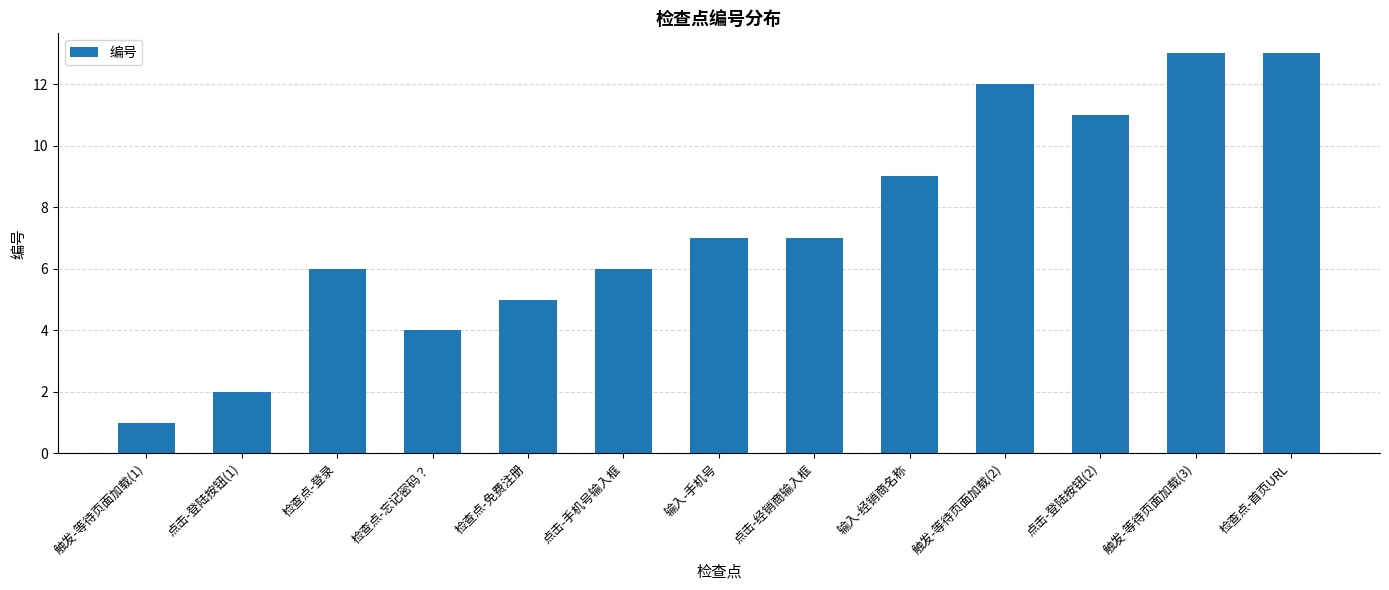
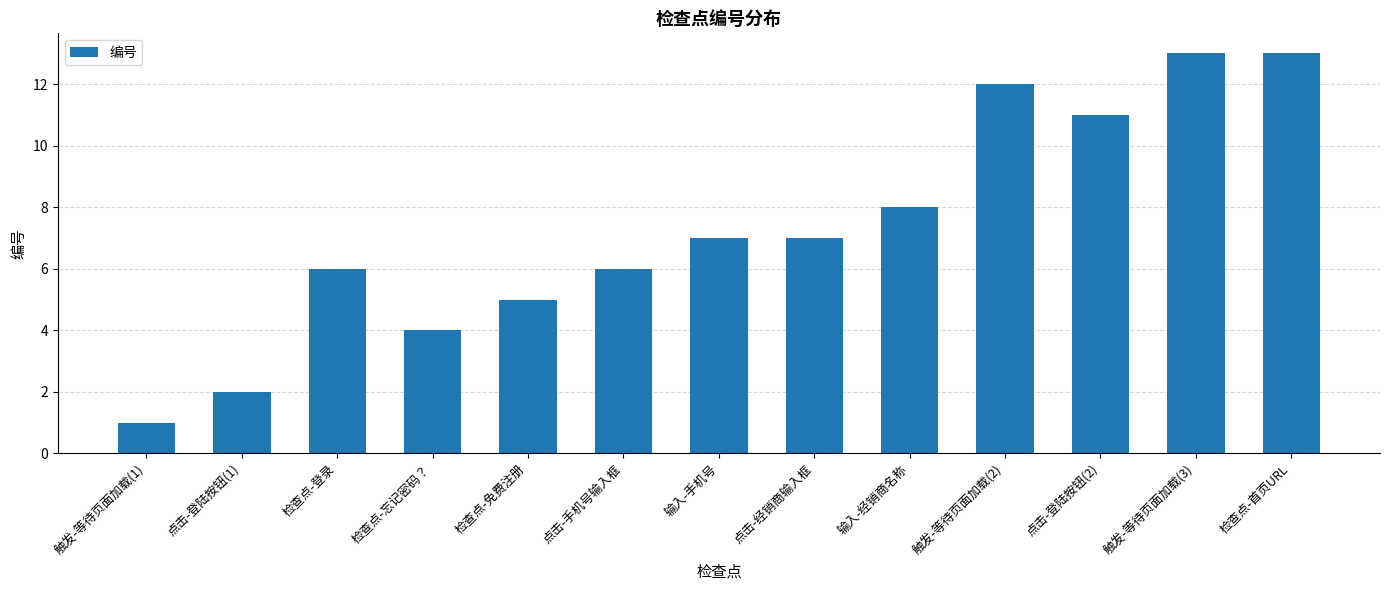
输入-经销商名称: 9 -> 8
